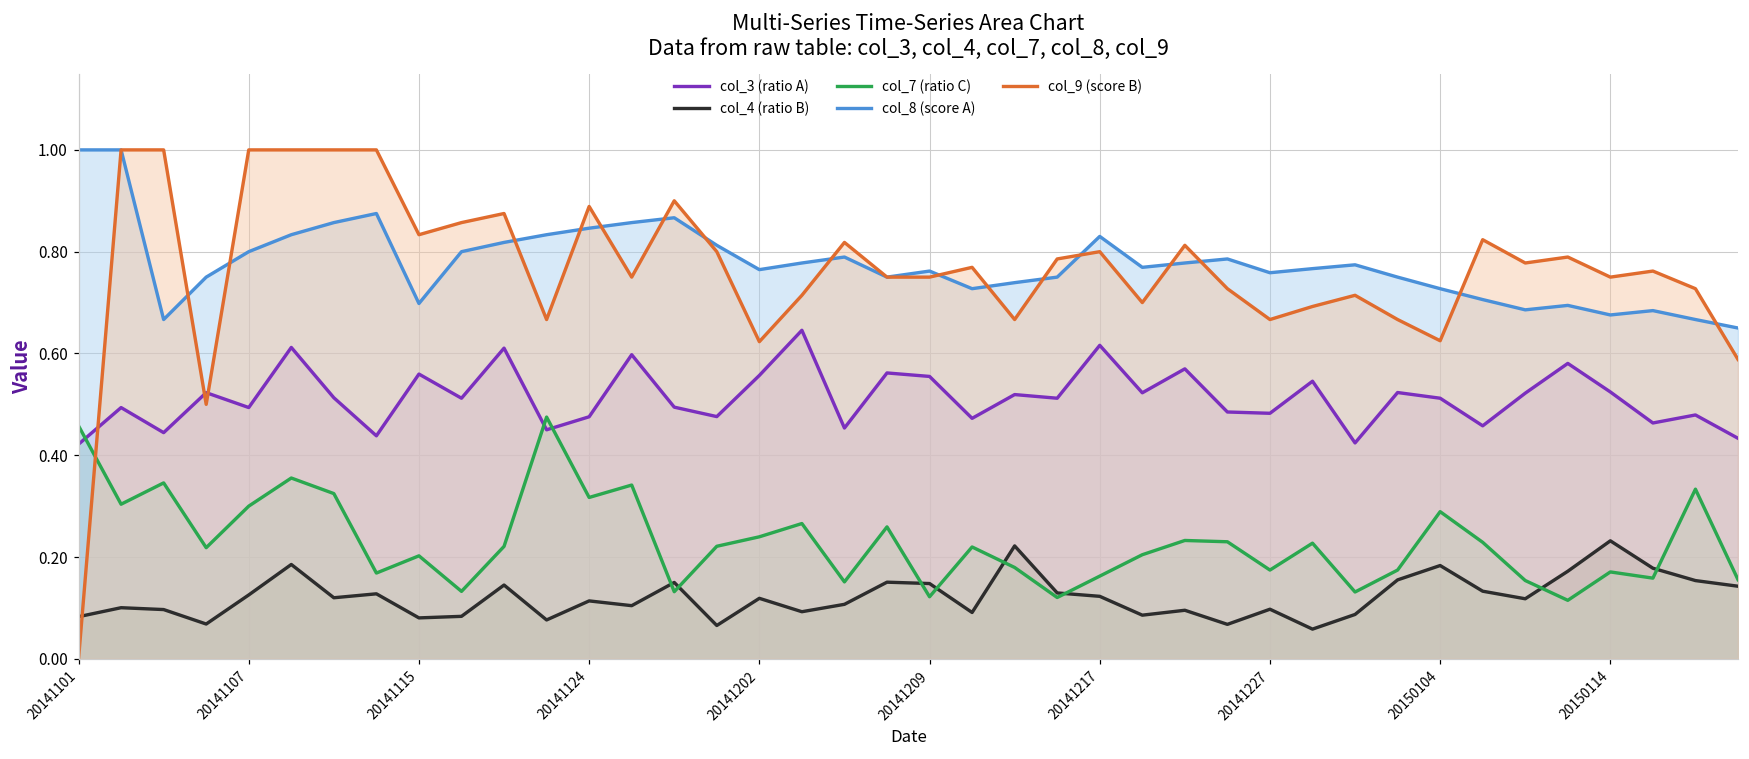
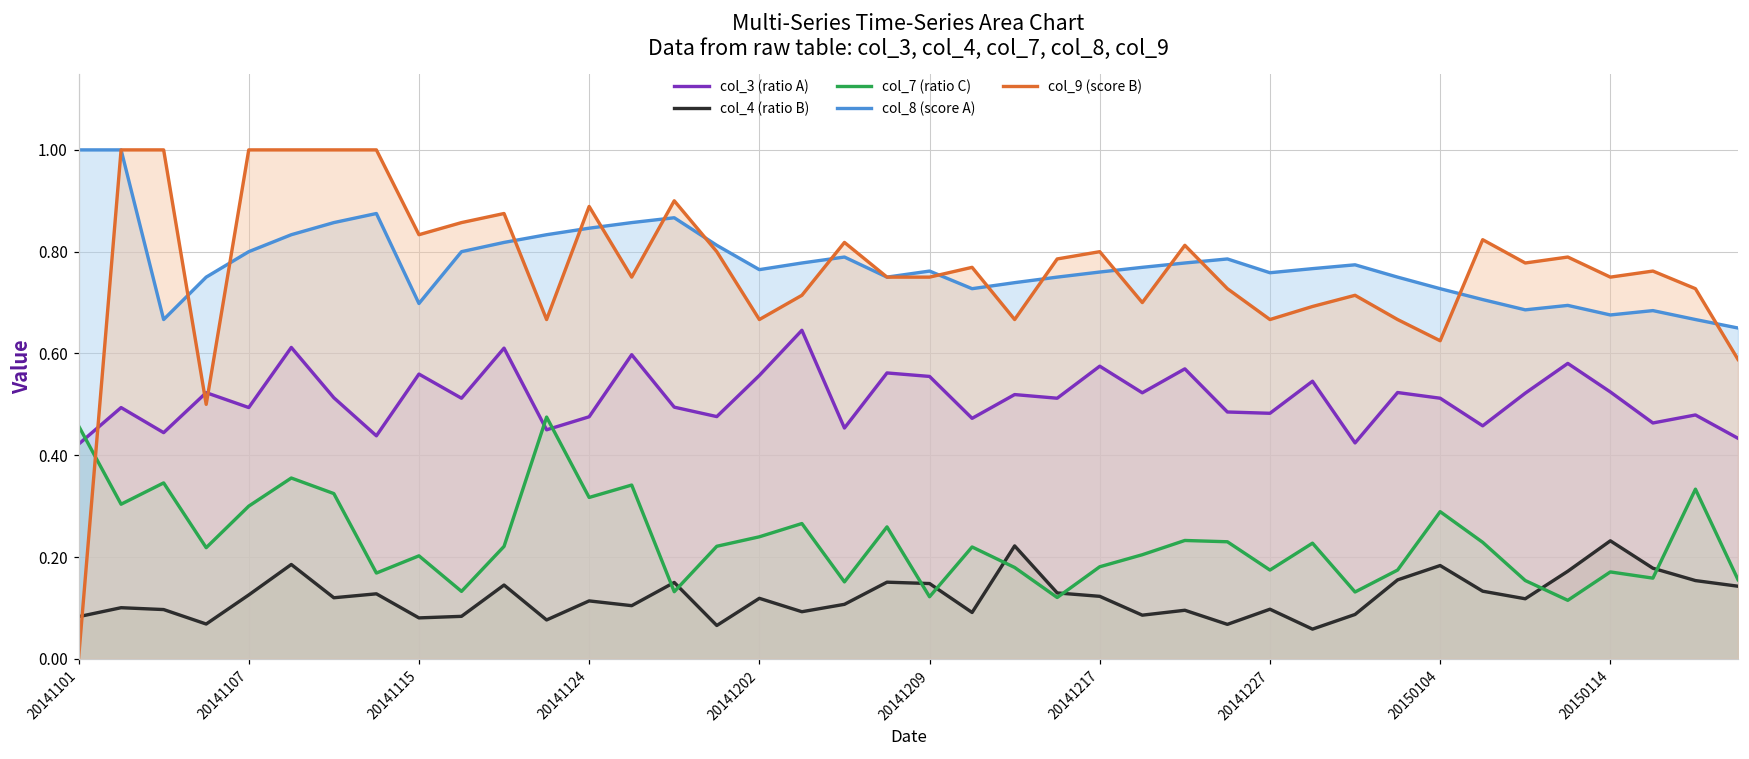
col_9 (score B), 20141202: 0.62 -> 0.67
col_3 (ratio A), 20141217: 0.62 -> 0.58
col_7 (ratio C), 20141217: 0.16 -> 0.18
col_8 (score A), 20141217: 0.83 -> 0.76
